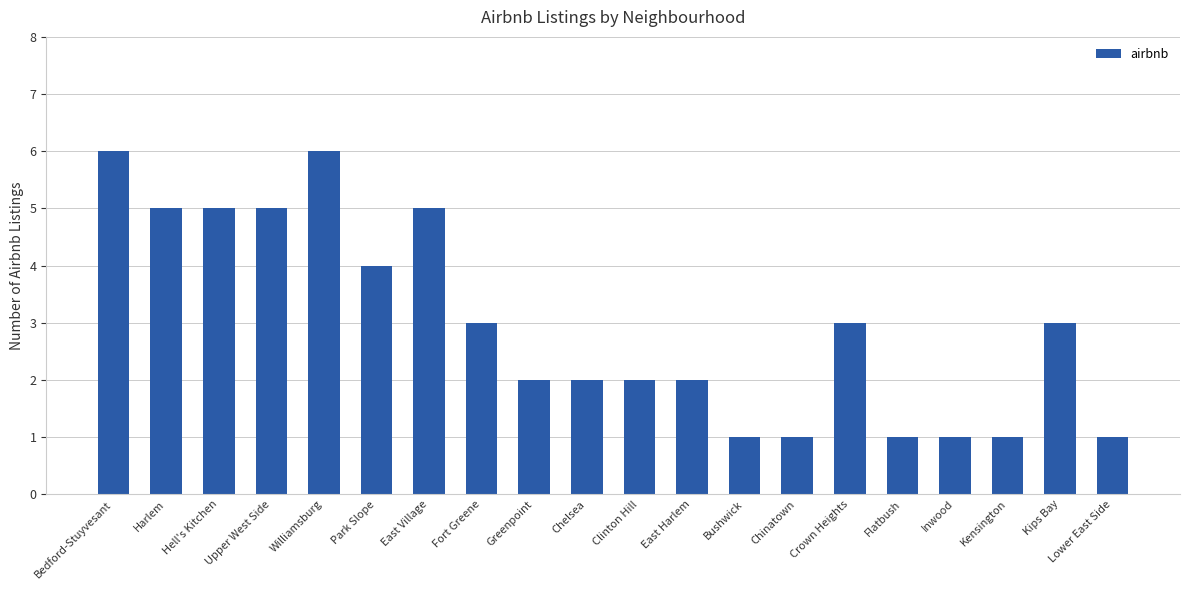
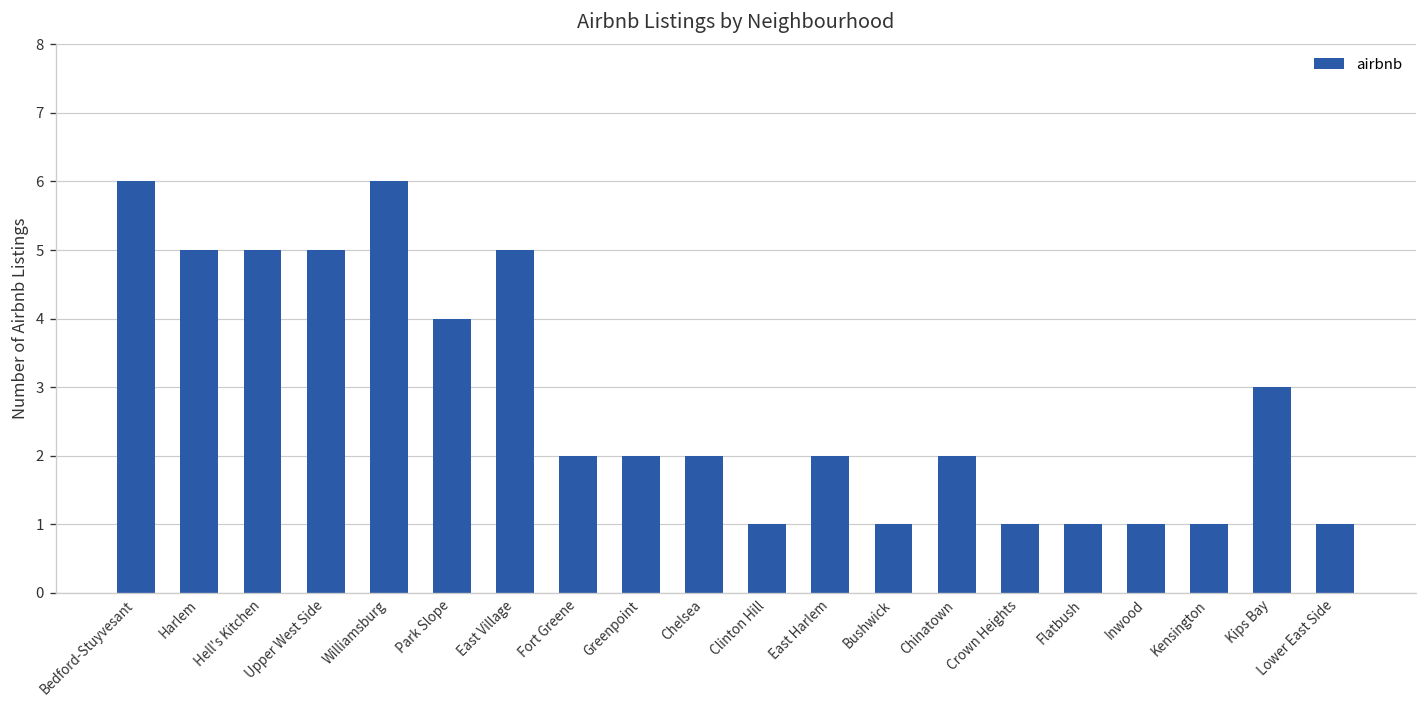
Fort Greene: 3 -> 2
Clinton Hill: 2 -> 1
Chinatown: 1 -> 2
Crown Heights: 3 -> 1
